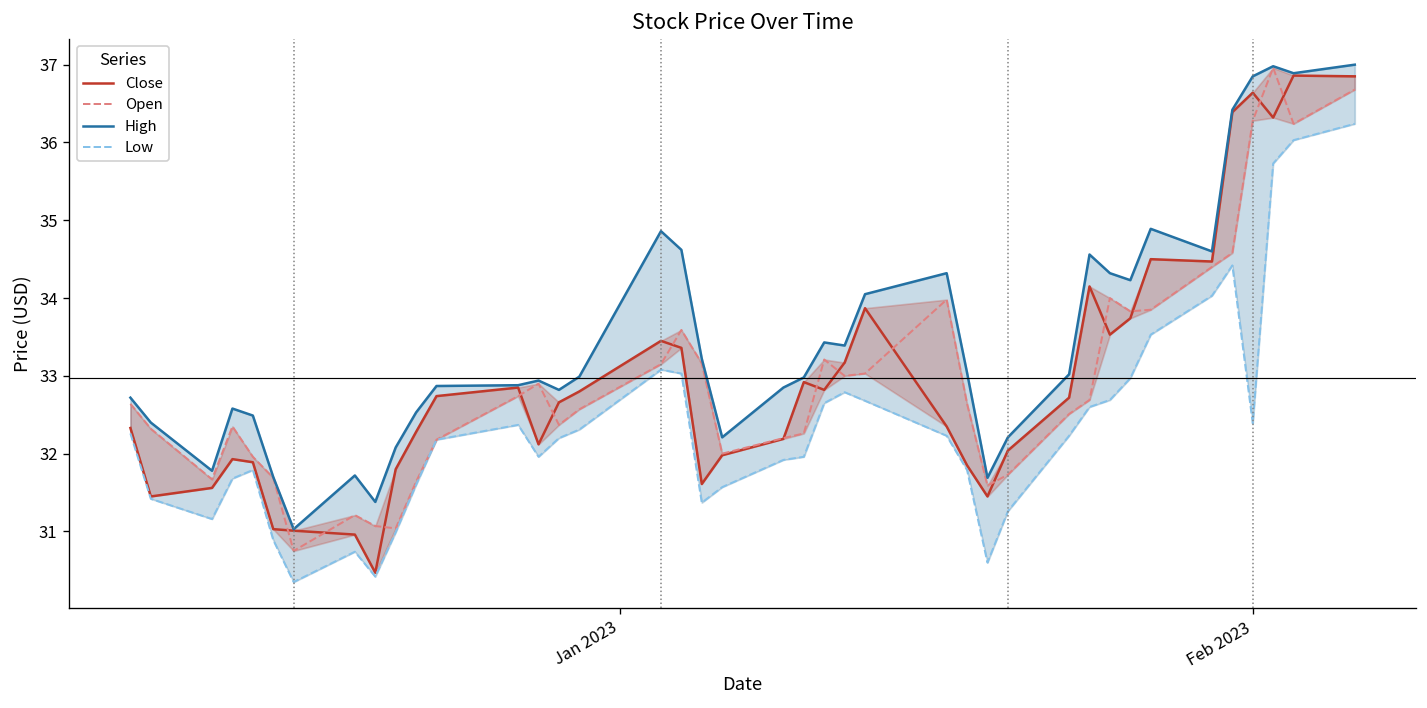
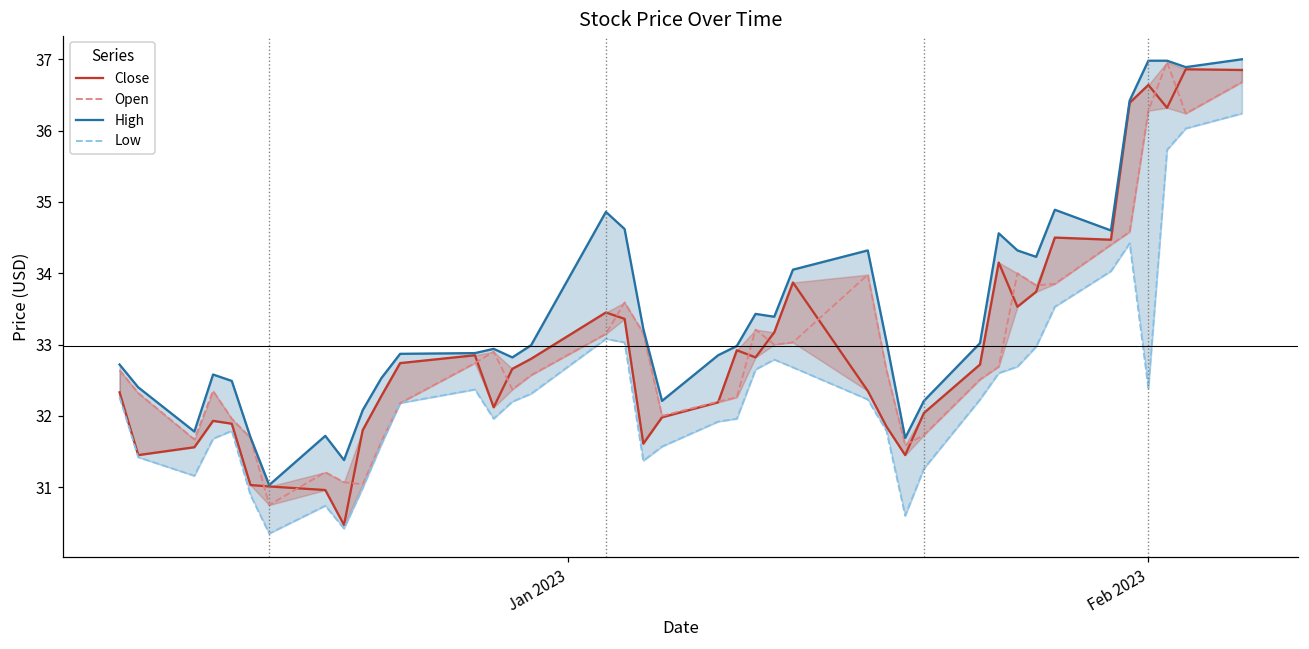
High, Feb 2023: 36.9 -> 37.0
